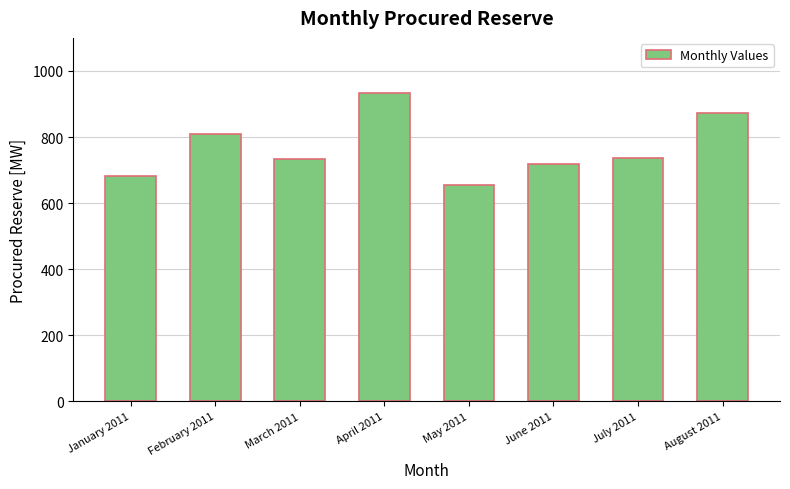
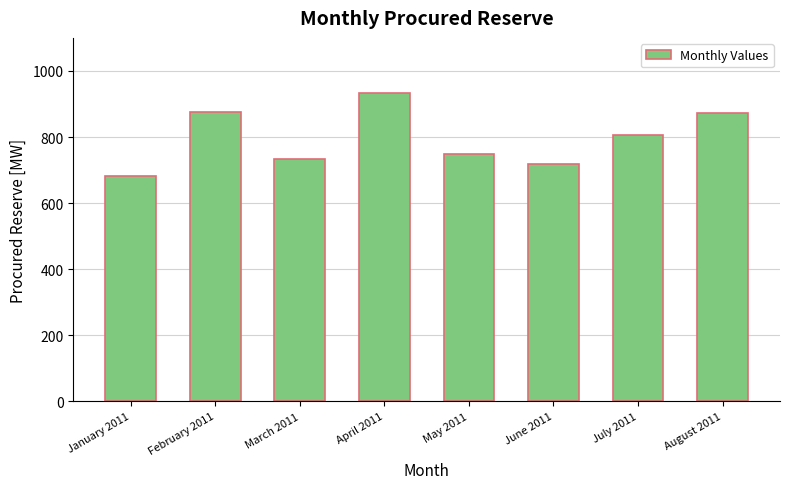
February 2011: 810 -> 880
May 2011: 660 -> 750
July 2011: 740 -> 810
